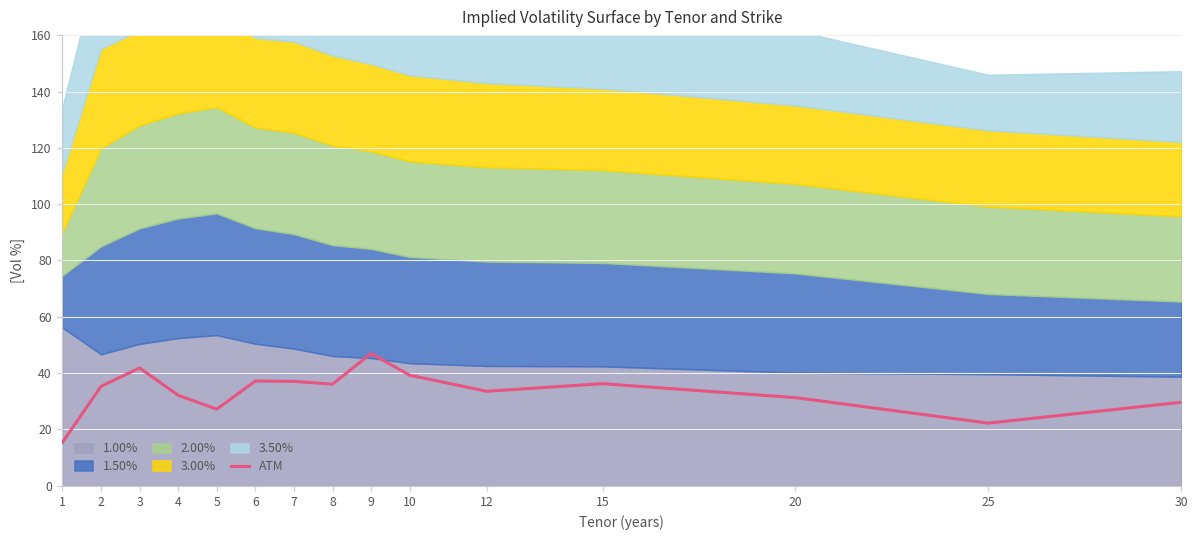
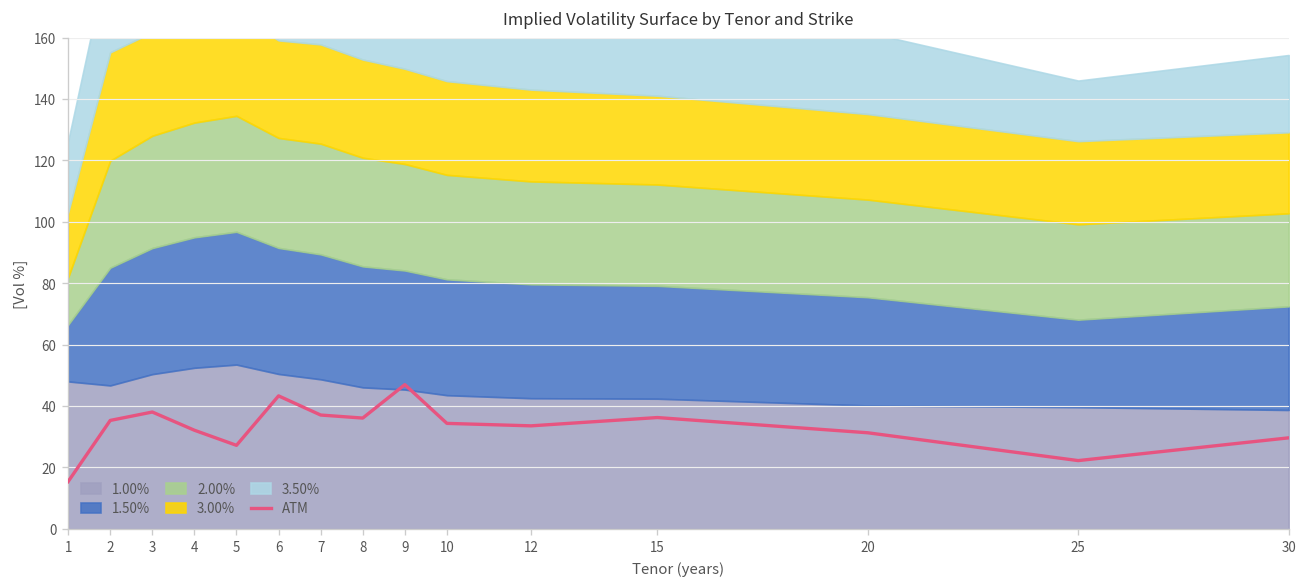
1.00%, 1: 56 -> 48
ATM, 3: 42 -> 38
ATM, 6: 37 -> 43
ATM, 10: 39 -> 34
1.50%, 30: 27 -> 34
